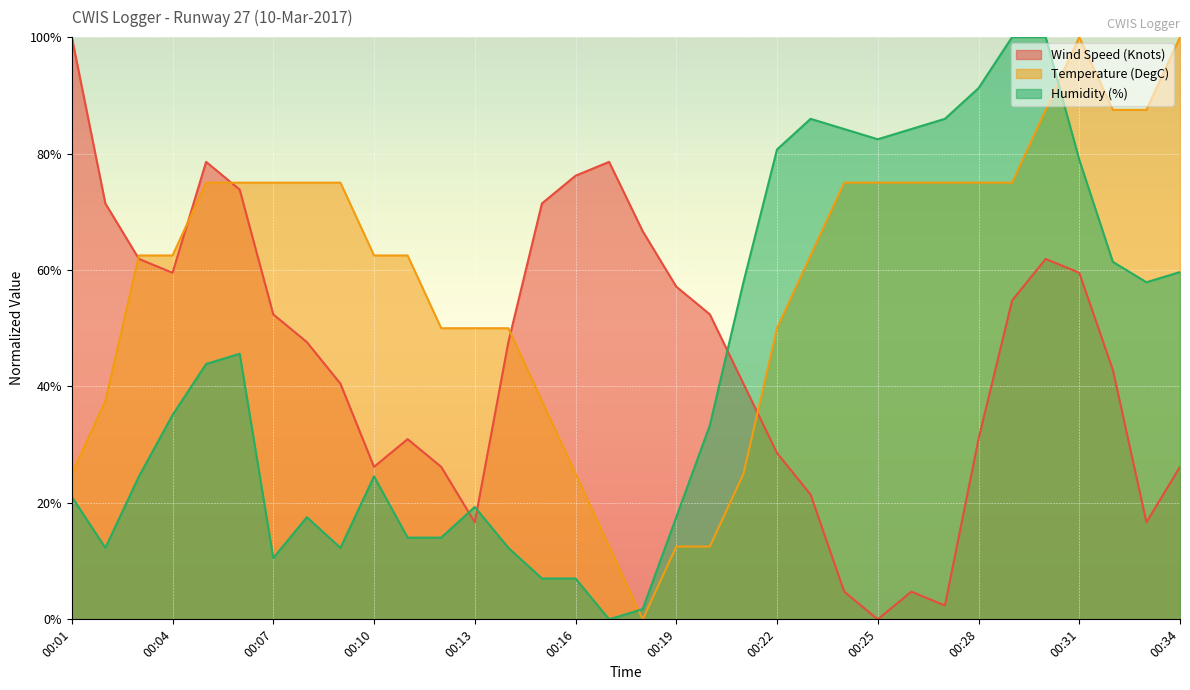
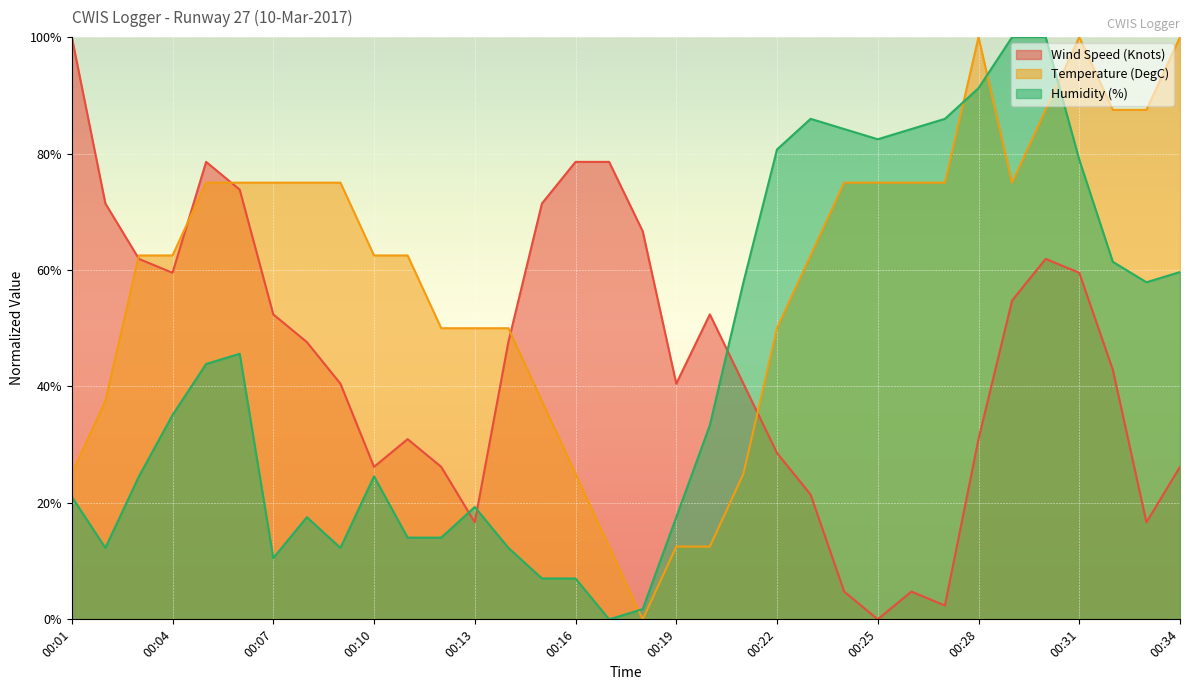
Wind Speed (Knots), 00:16: 76% -> 79%
Wind Speed (Knots), 00:19: 57% -> 40%
Temperature (DegC), 00:28: 75% -> 100%
